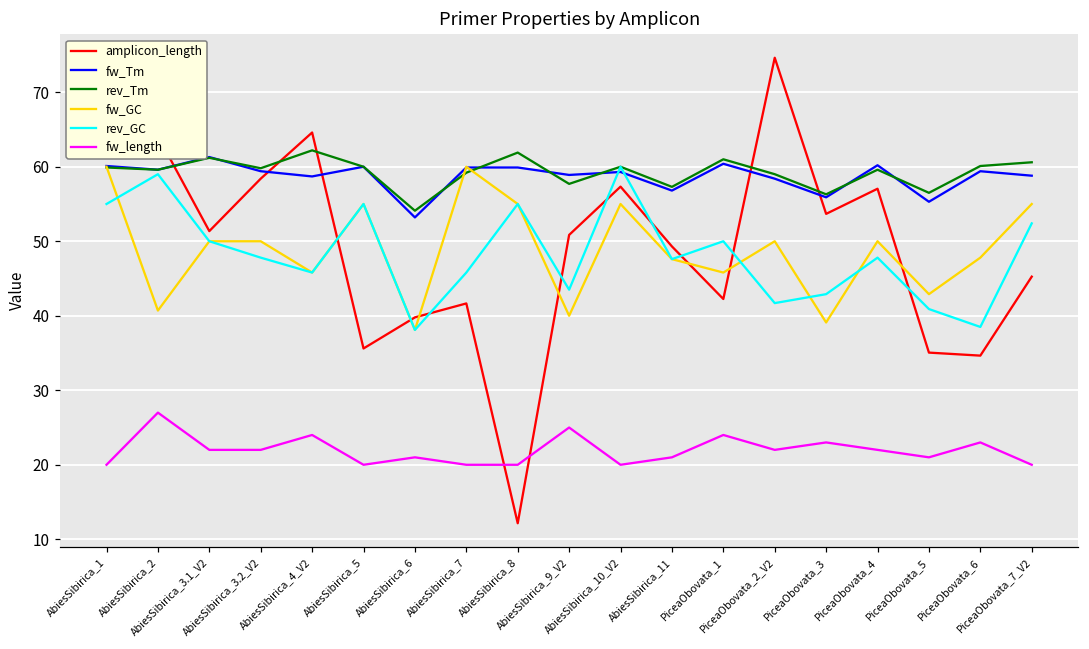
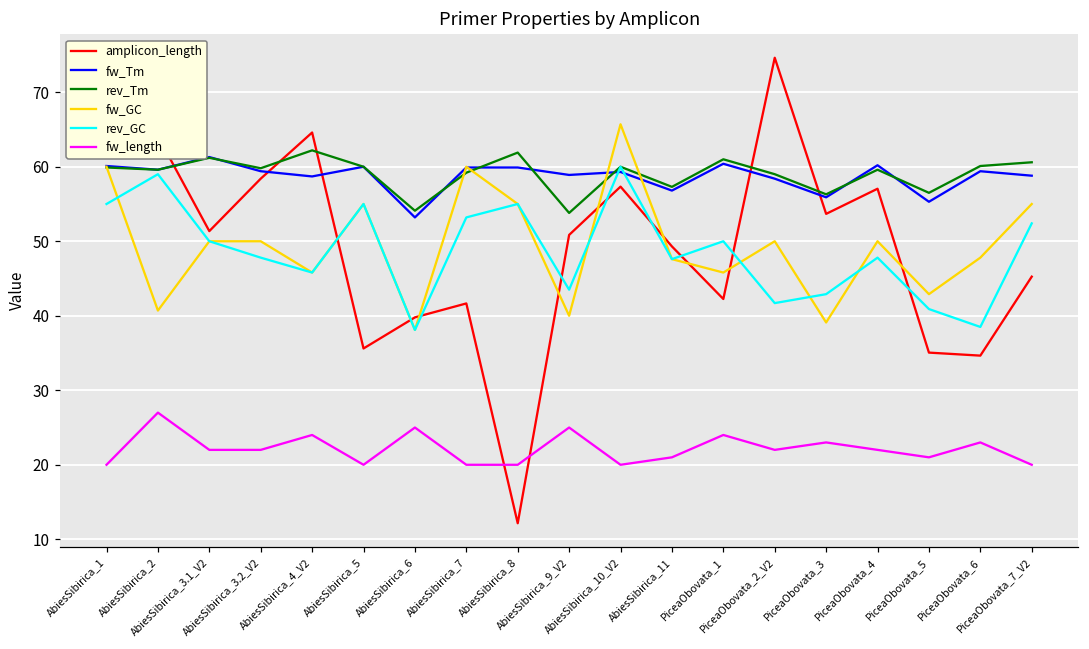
fw_length, AbiesSibirica_6: 21 -> 25
rev_GC, AbiesSibirica_7: 46 -> 53
rev_Tm, AbiesSibirica_9_V2: 58 -> 54
fw_GC, AbiesSibirica_10_V2: 55 -> 66
